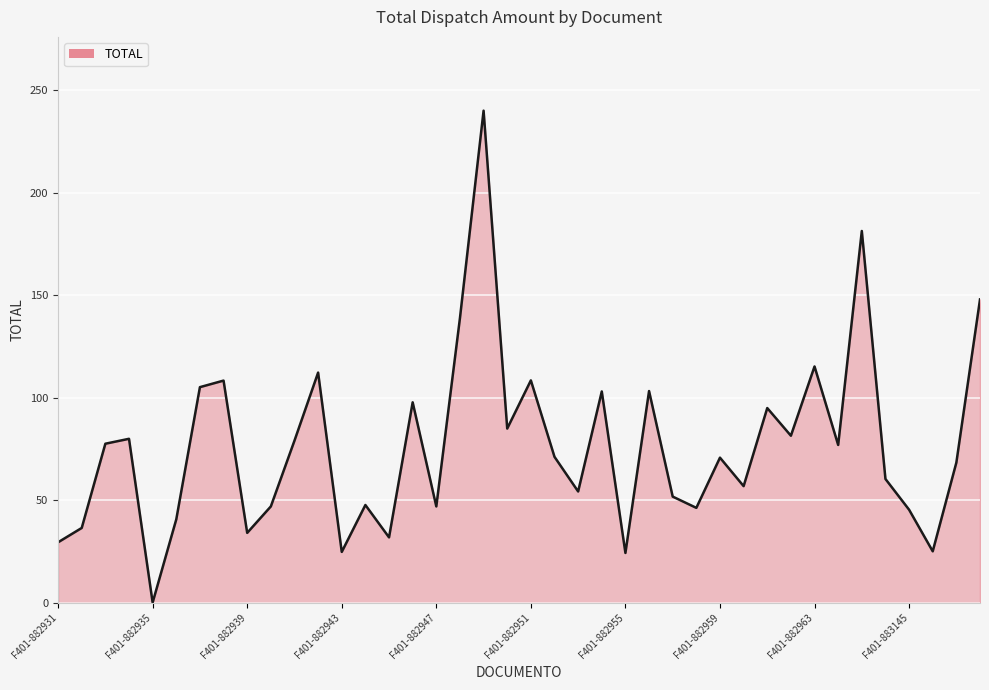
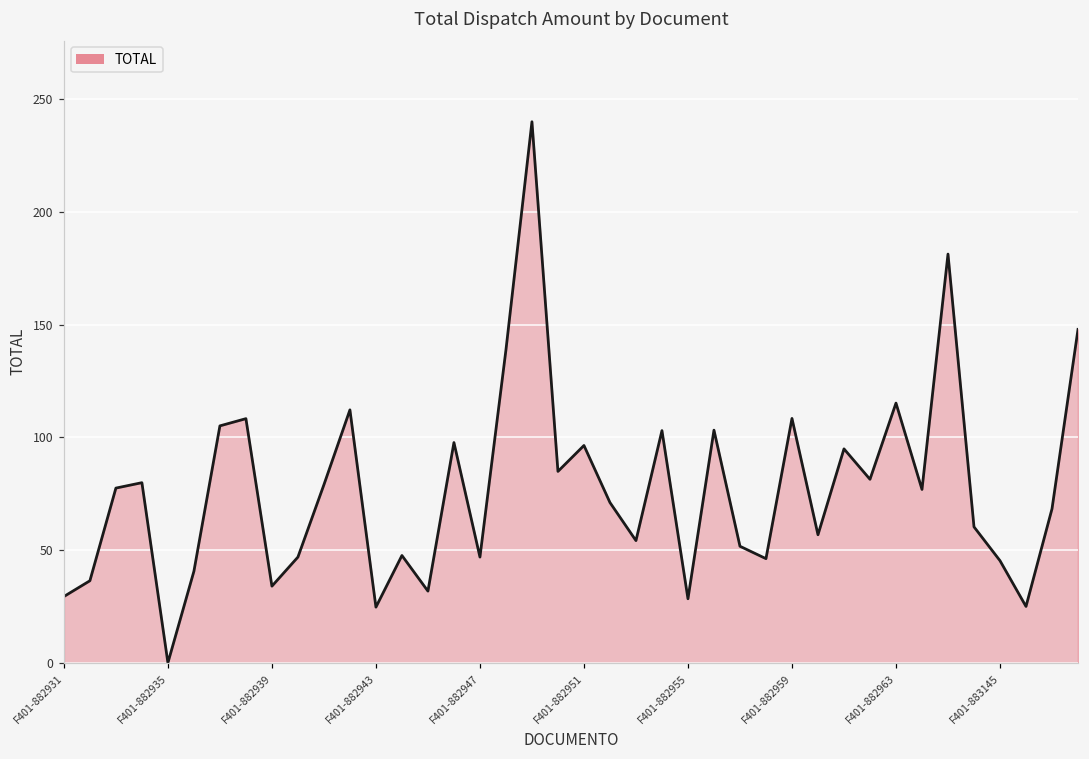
F401-882951: 108 -> 96
F401-882955: 24 -> 28
F401-882959: 71 -> 108
